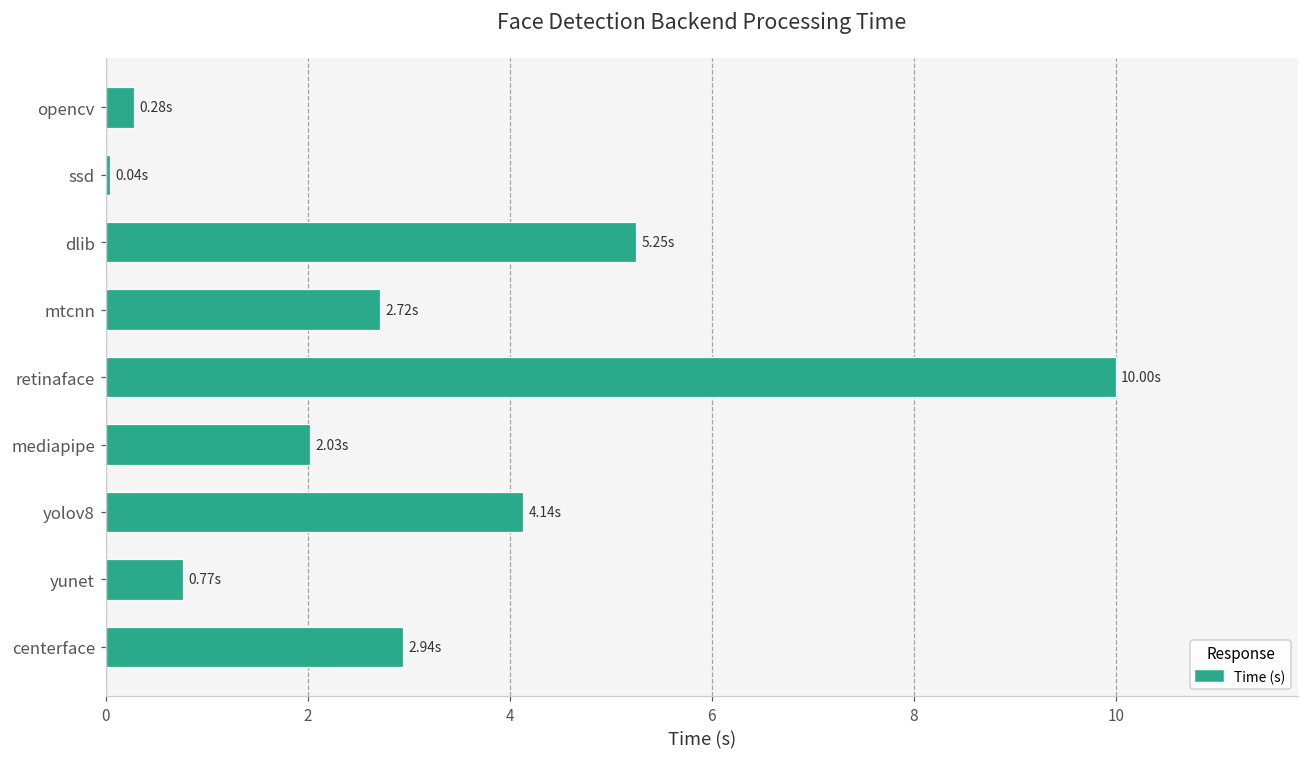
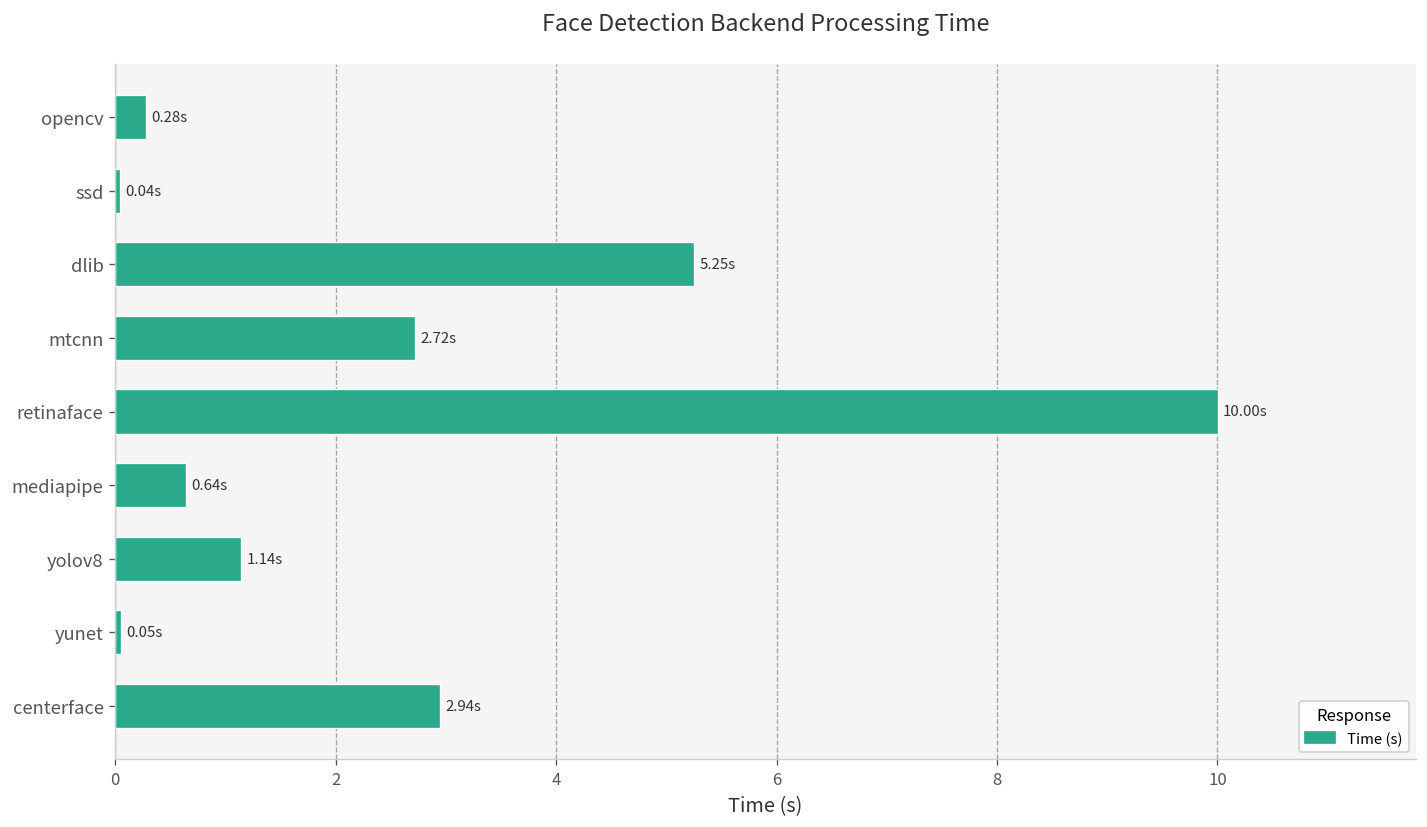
mediapipe: 2.03s -> 0.64s
yolov8: 4.14s -> 1.14s
yunet: 0.77s -> 0.05s
